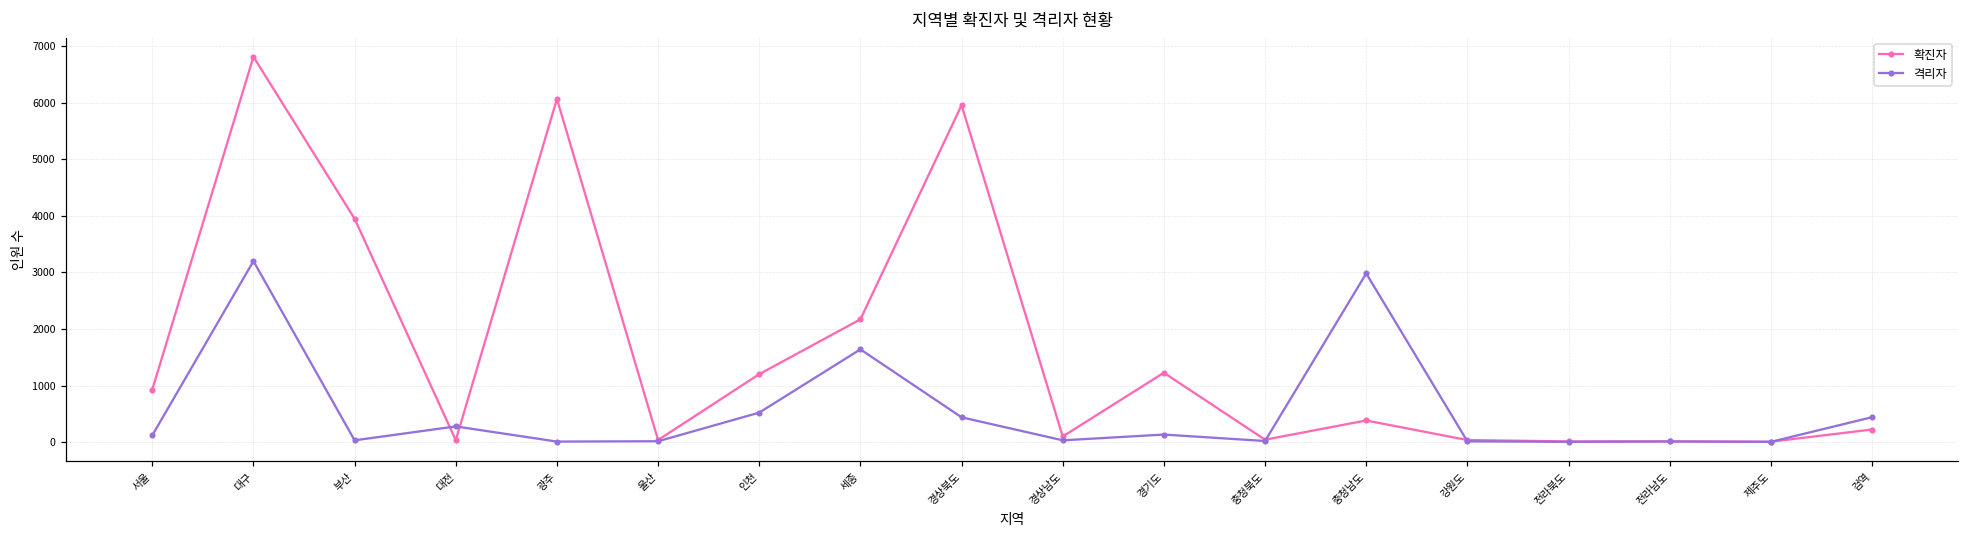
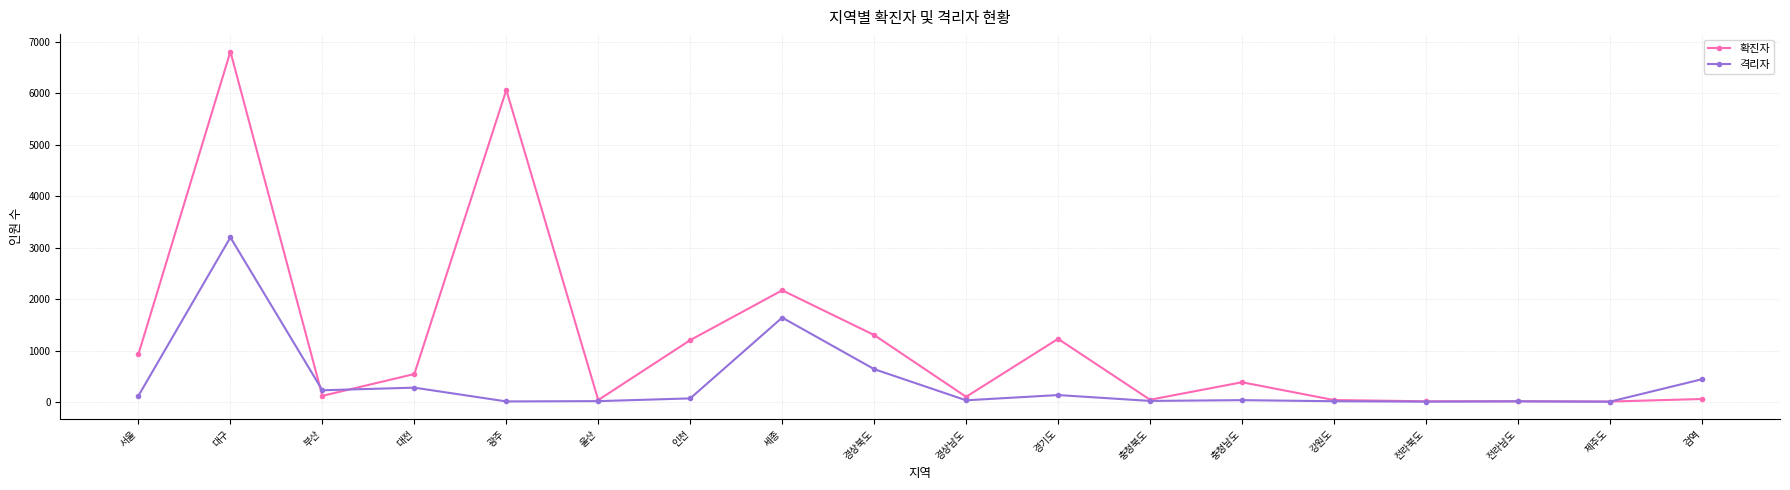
확진자, 부산: 4000 -> 100
격리자, 부산: 0 -> 200
확진자, 대전: 0 -> 500
격리자, 인천: 500 -> 100
확진자, 경상북도: 6000 -> 1300
격리자, 경상북도: 400 -> 600
격리자, 충청남도: 3000 -> 0
확진자, 검역: 200 -> 100
